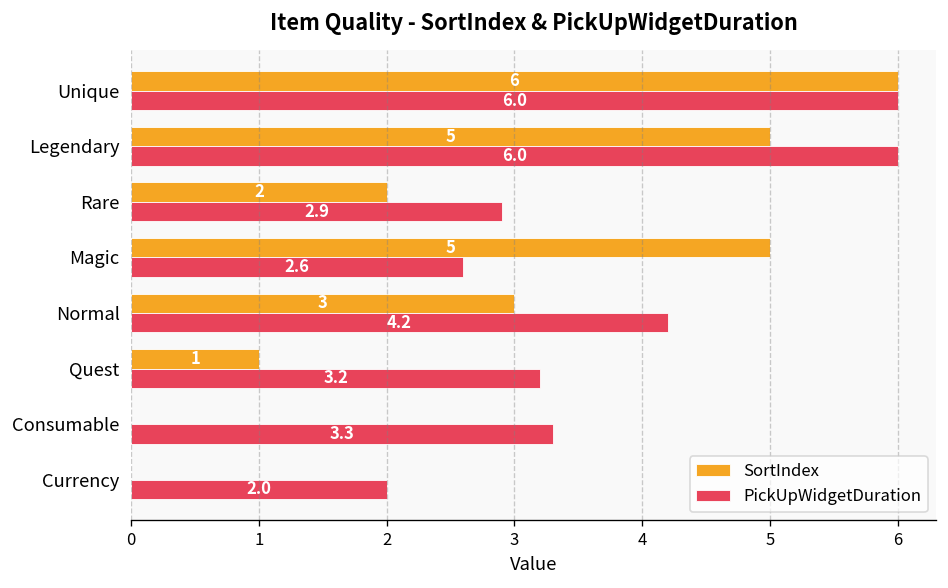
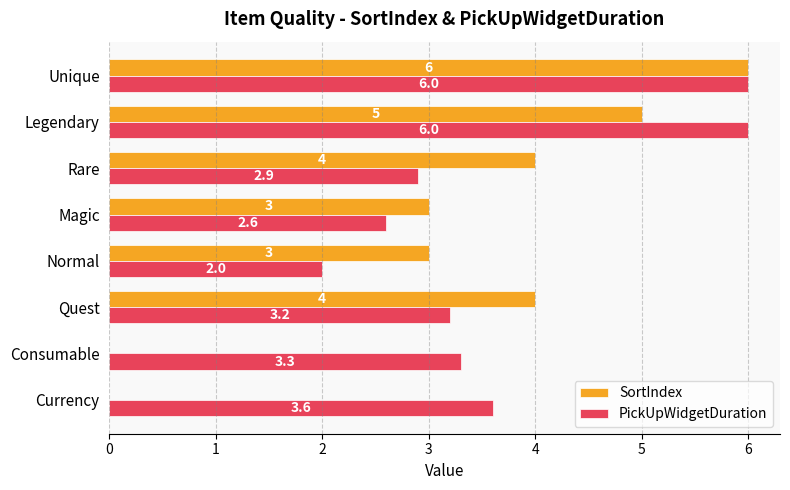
SortIndex, Rare: 2 -> 4
SortIndex, Magic: 5 -> 3
PickUpWidgetDuration, Normal: 4.2 -> 2.0
SortIndex, Quest: 1 -> 4
PickUpWidgetDuration, Currency: 2.0 -> 3.6
